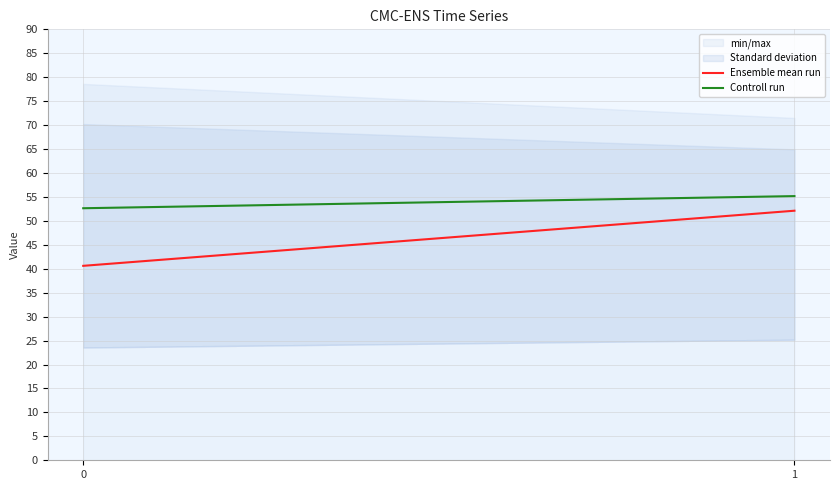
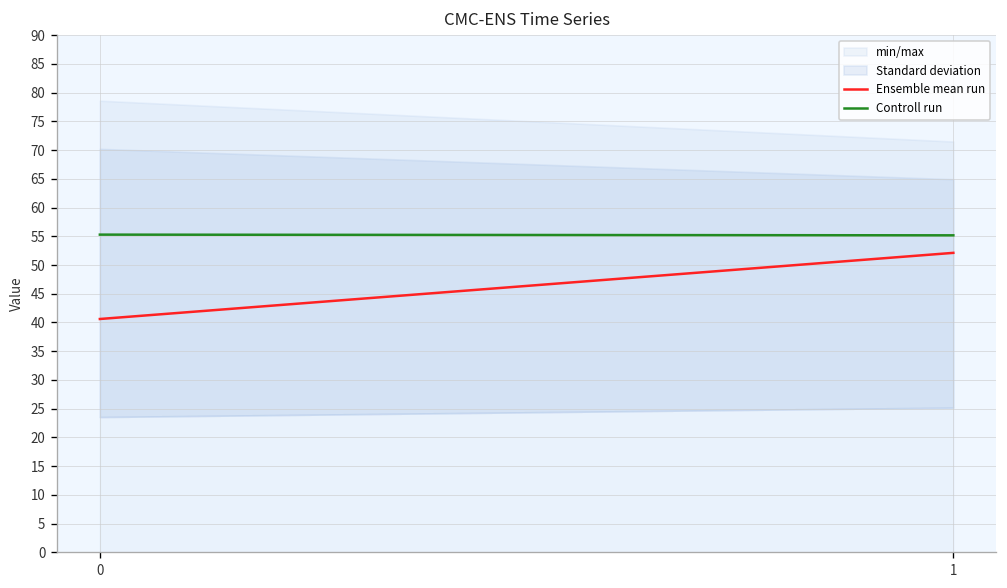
Controll run, 0: 53 -> 55
